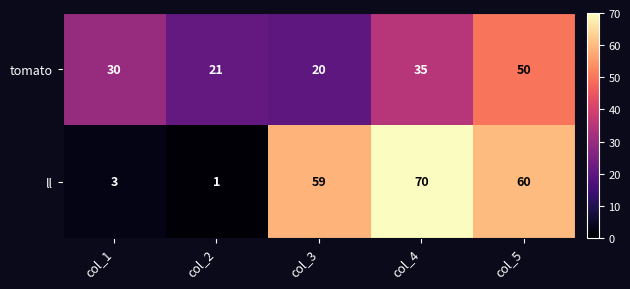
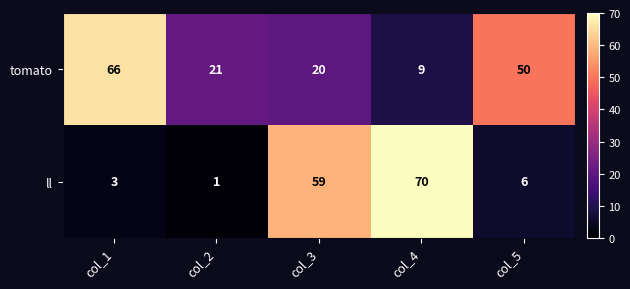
tomato, col_1: 30 -> 66
tomato, col_4: 35 -> 9
ll, col_5: 60 -> 6
